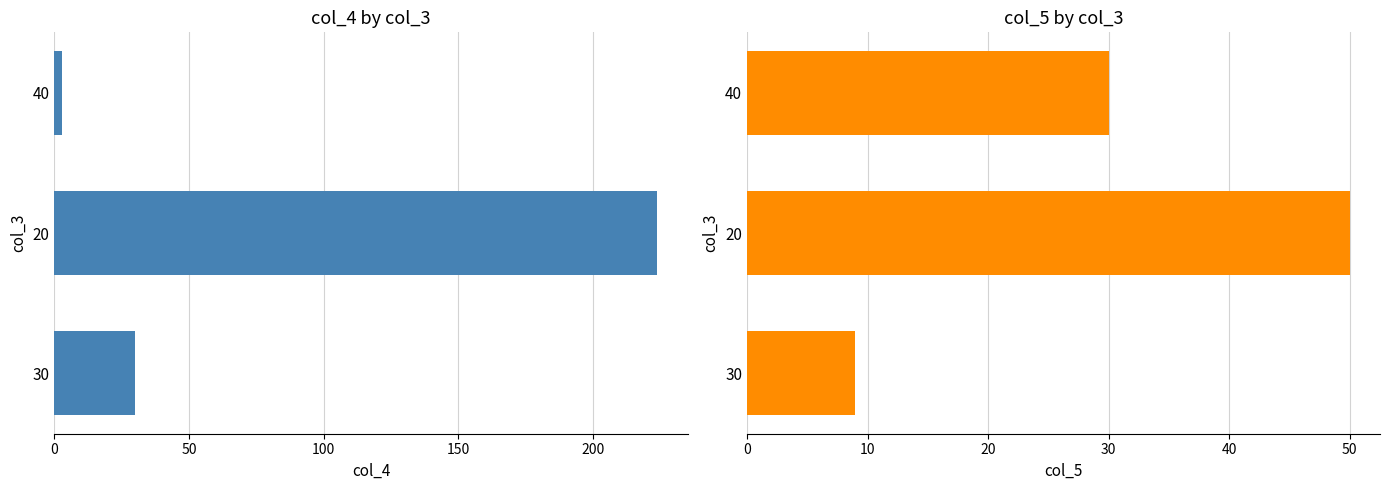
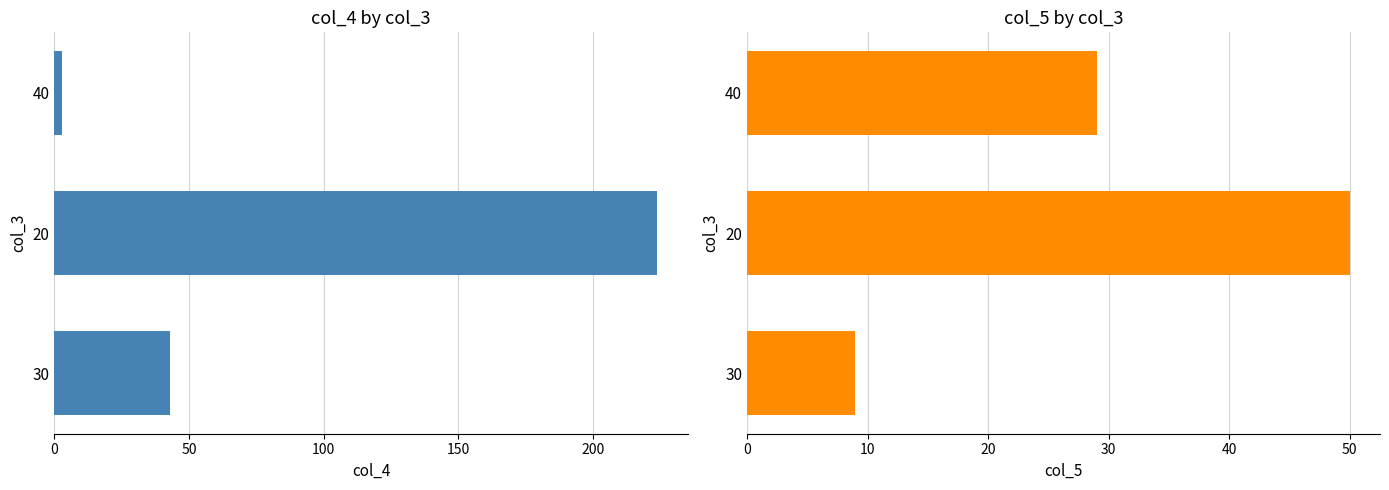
col_4 by col_3, 30: 30 -> 43
col_5 by col_3, 40: 30 -> 29
